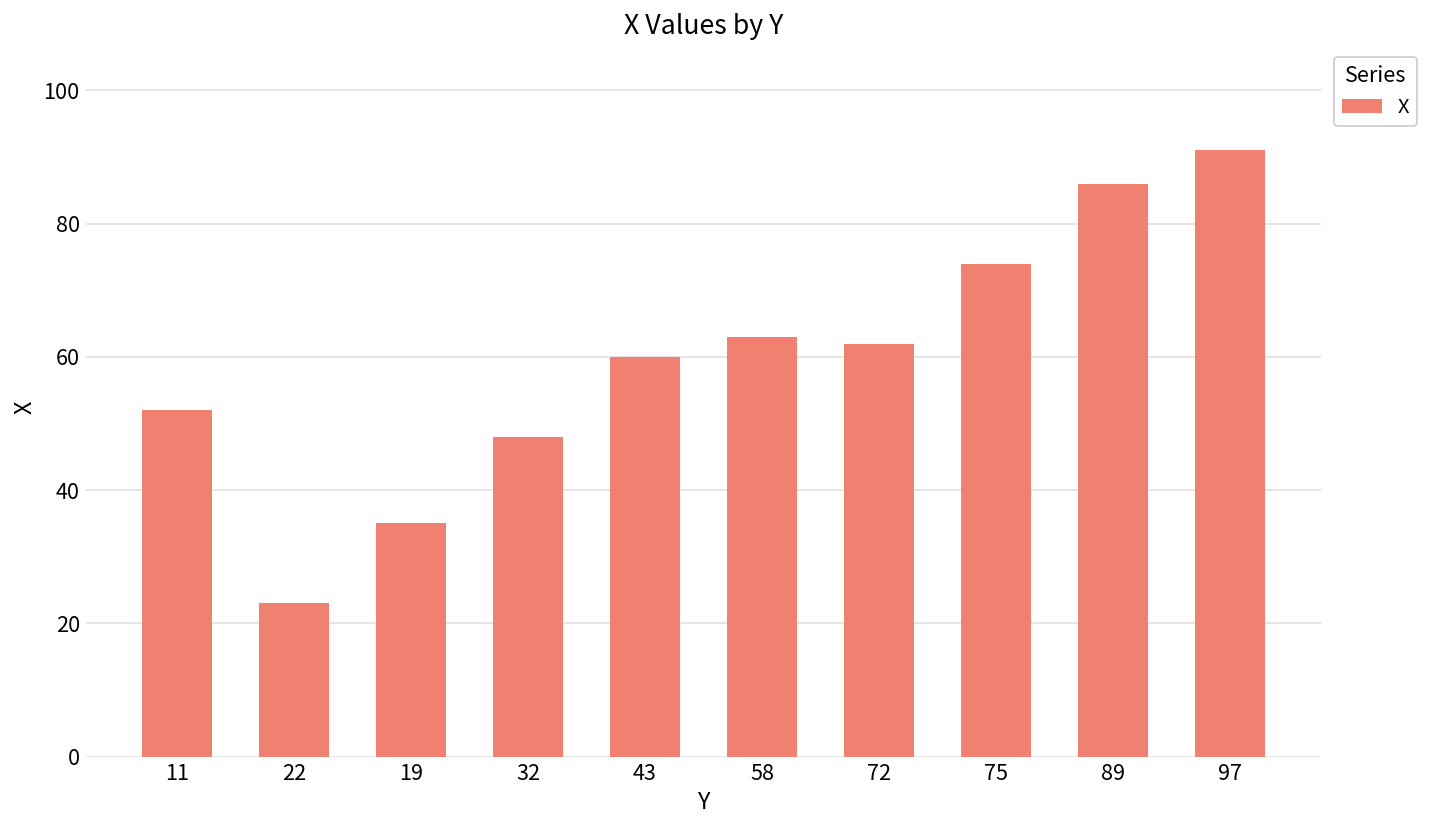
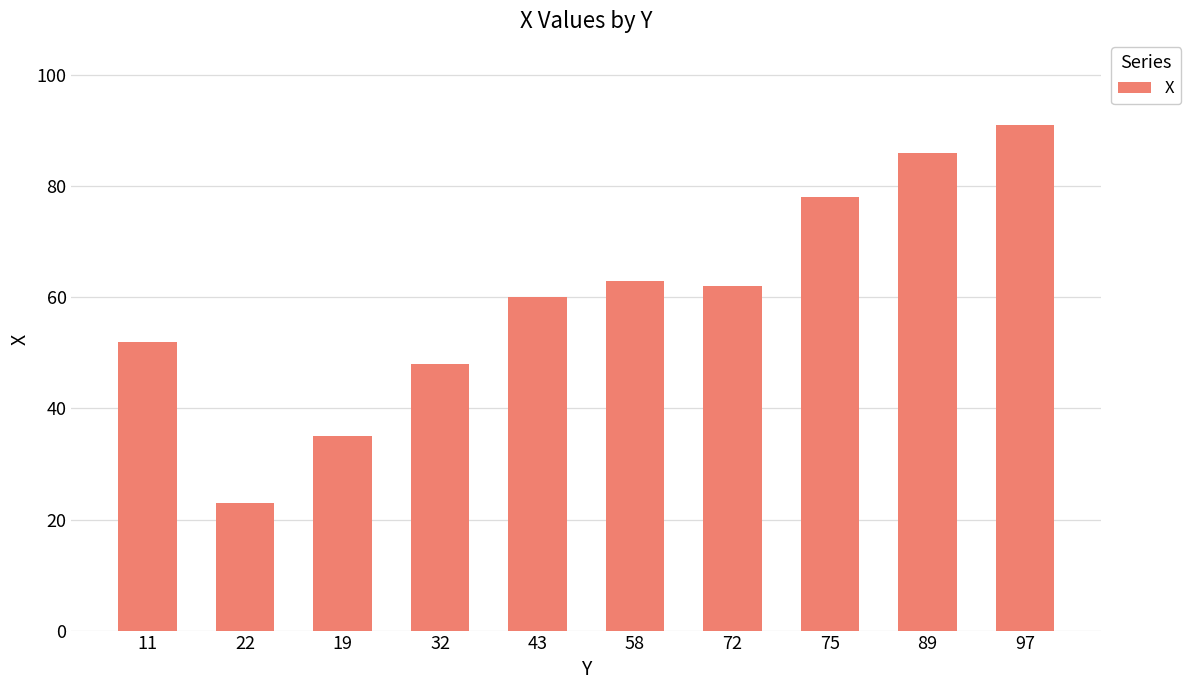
75: 74 -> 78
